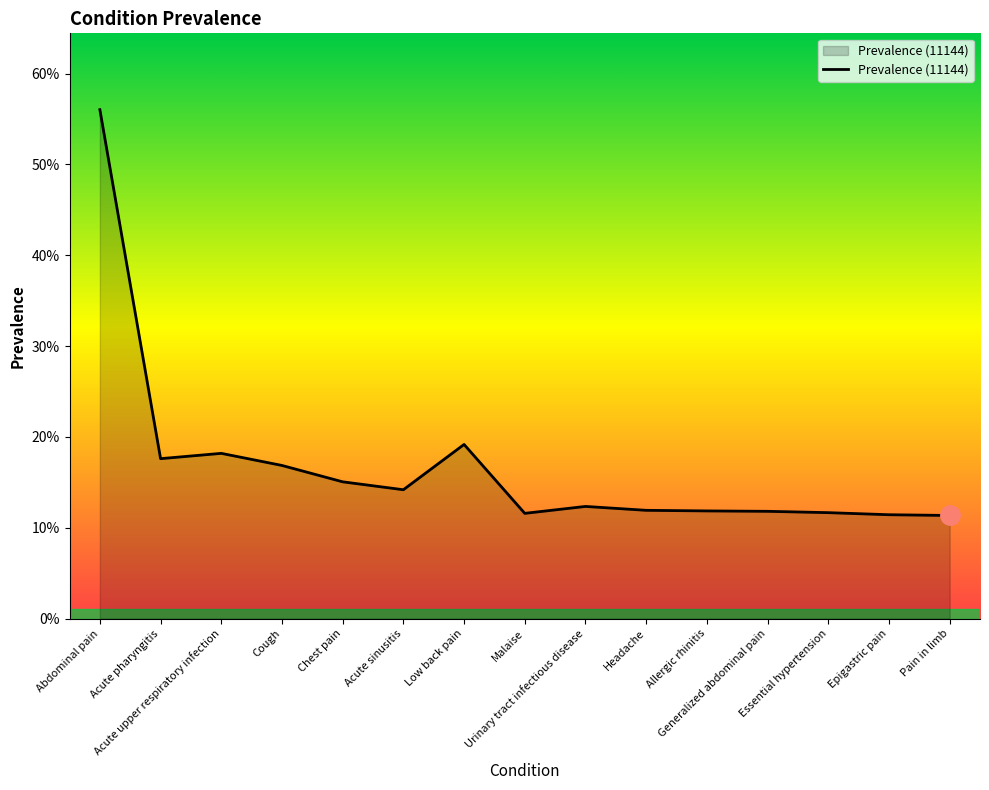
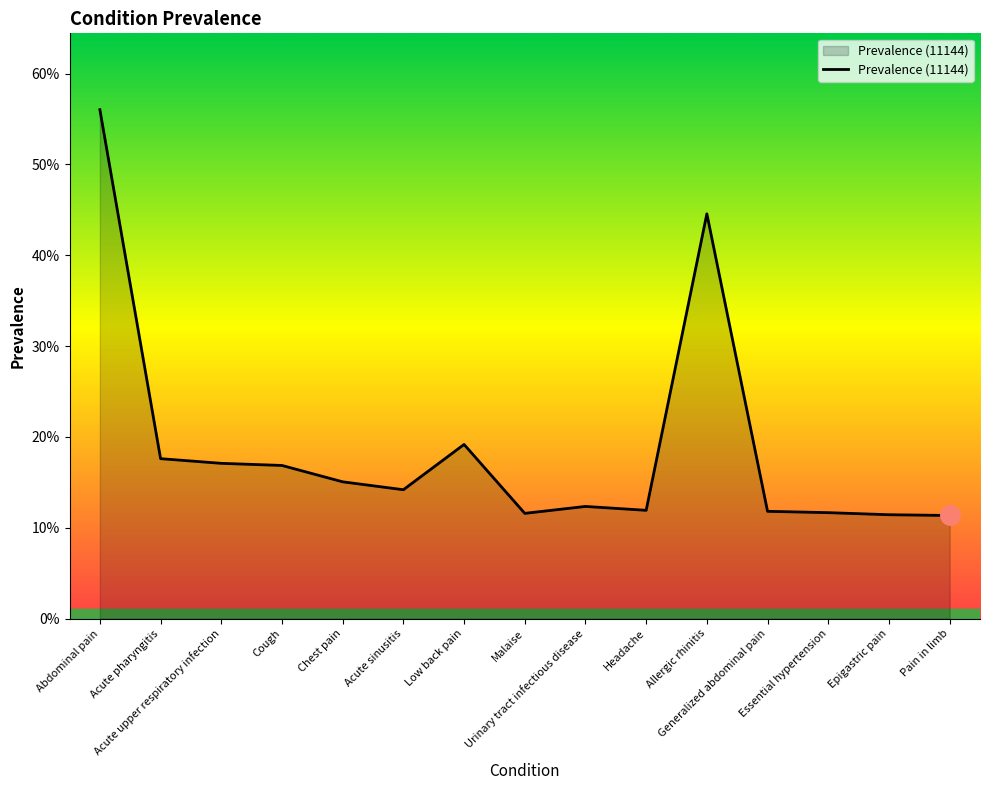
Prevalence (11144), Acute upper respiratory infection: 18% -> 17%
Prevalence (11144), Allergic rhinitis: 12% -> 45%
